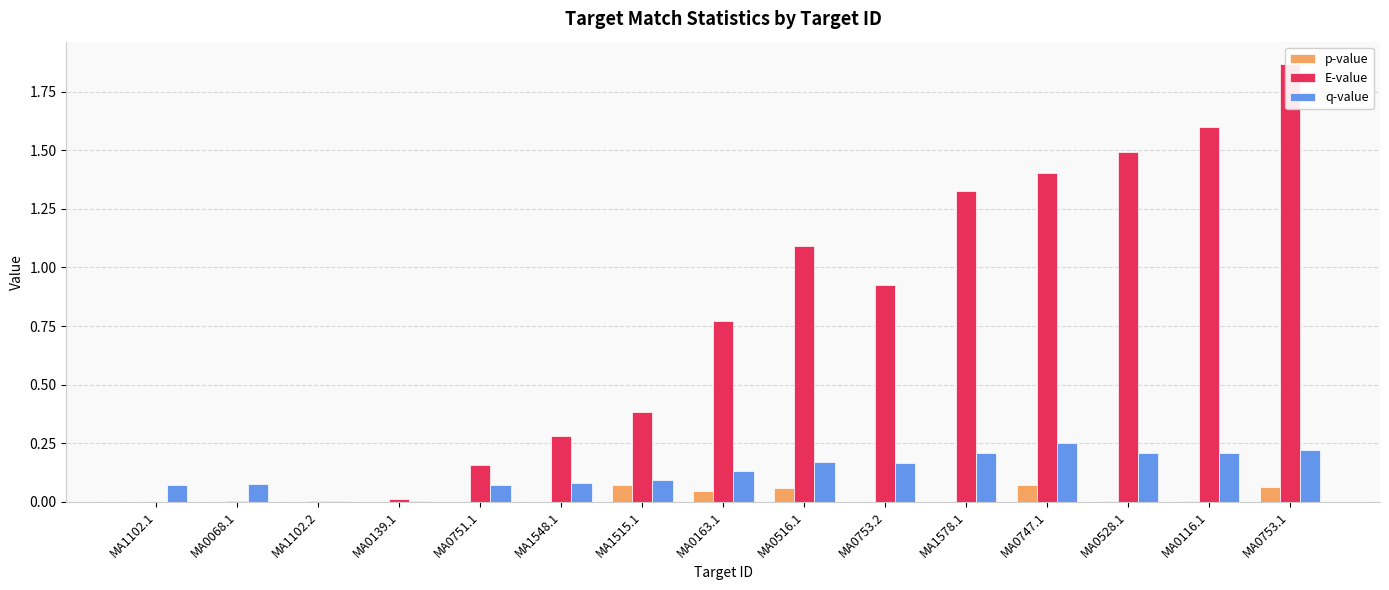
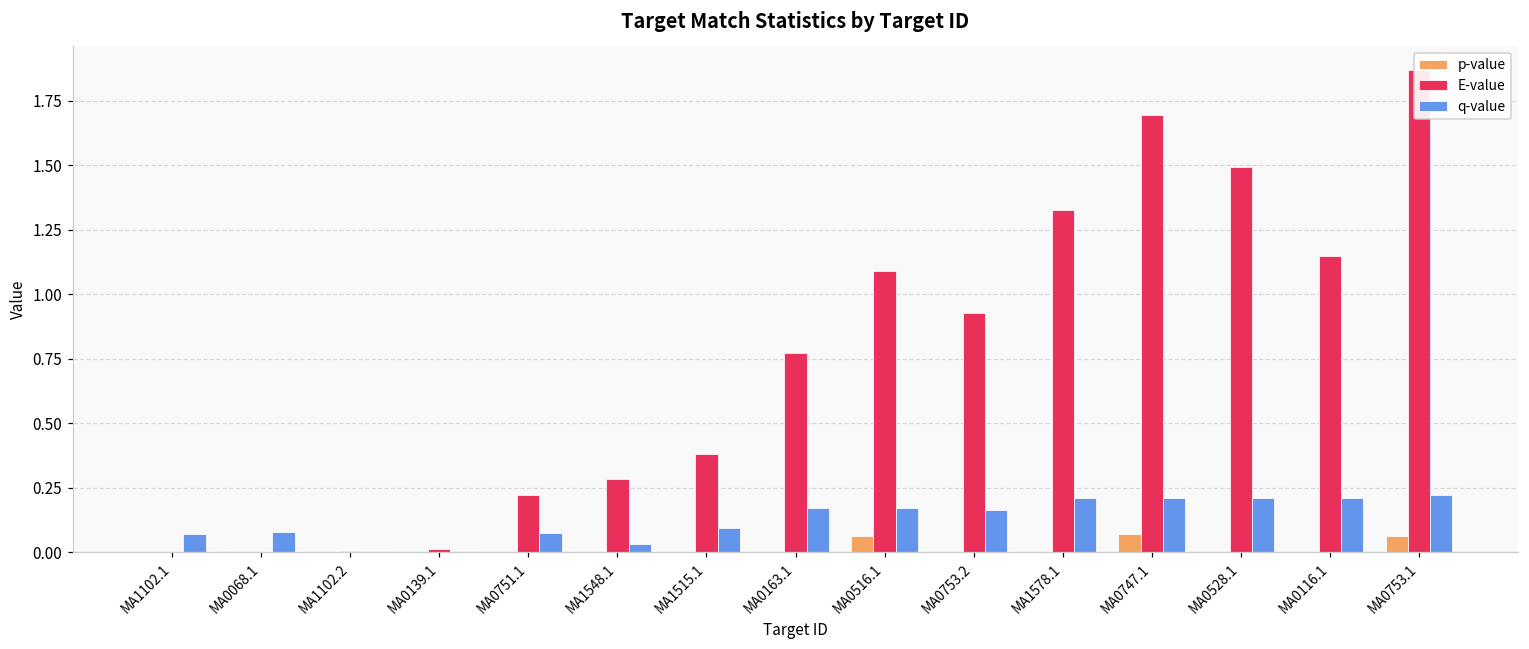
E-value, MA0751.1: 0.16 -> 0.22
q-value, MA1548.1: 0.08 -> 0.03
p-value, MA1515.1: 0.07 -> 0.00
p-value, MA0163.1: 0.05 -> 0.00
q-value, MA0163.1: 0.13 -> 0.17
E-value, MA0747.1: 1.40 -> 1.69
q-value, MA0747.1: 0.25 -> 0.21
E-value, MA0116.1: 1.60 -> 1.15
